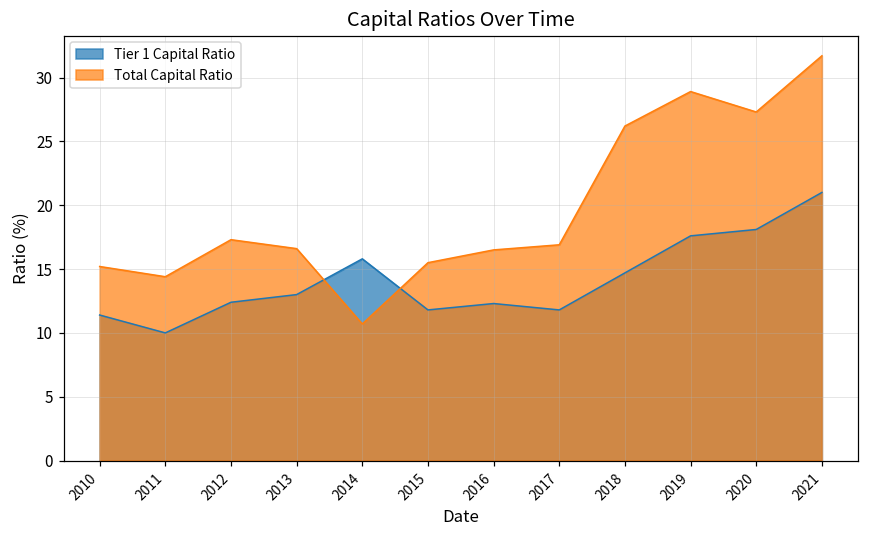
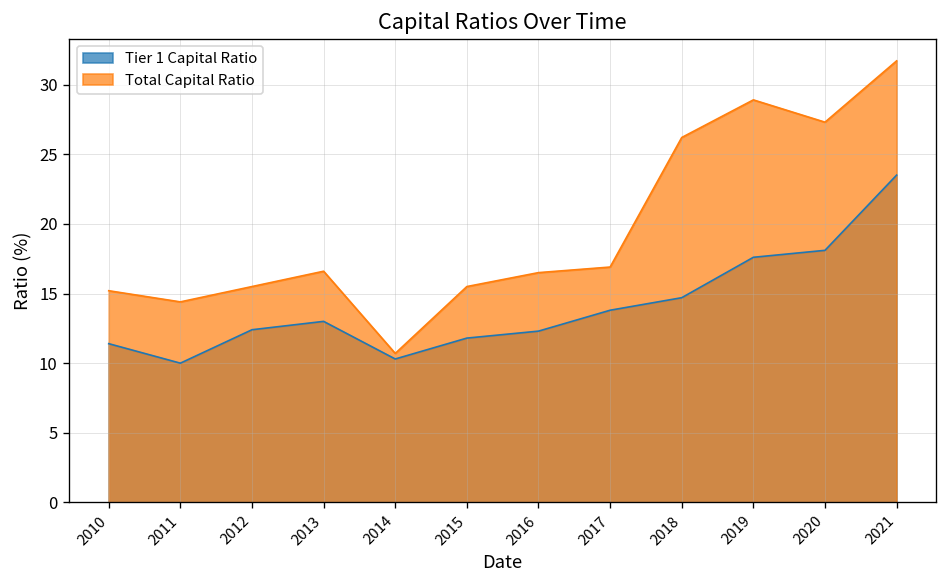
Total Capital Ratio, 2012: 17.3 -> 15.5
Tier 1 Capital Ratio, 2014: 15.8 -> 10.3
Tier 1 Capital Ratio, 2017: 11.8 -> 13.8
Tier 1 Capital Ratio, 2021: 21.0 -> 23.5
